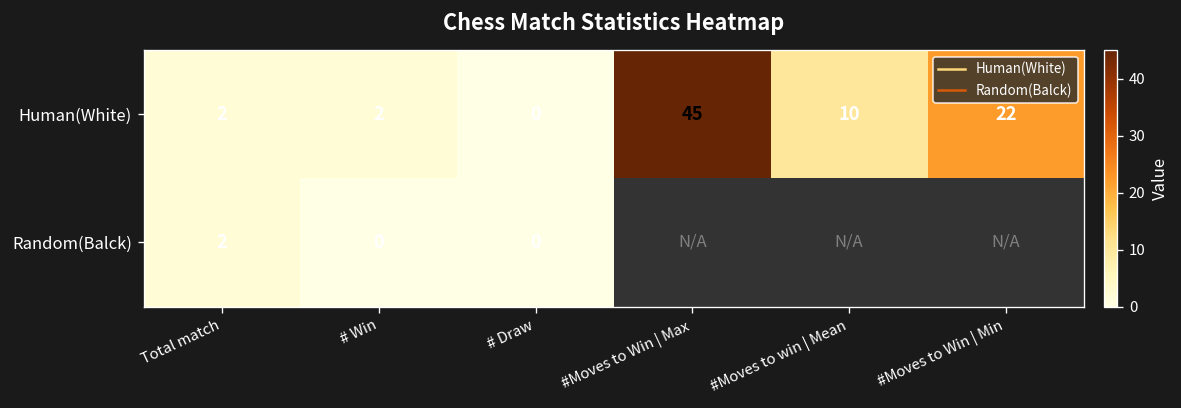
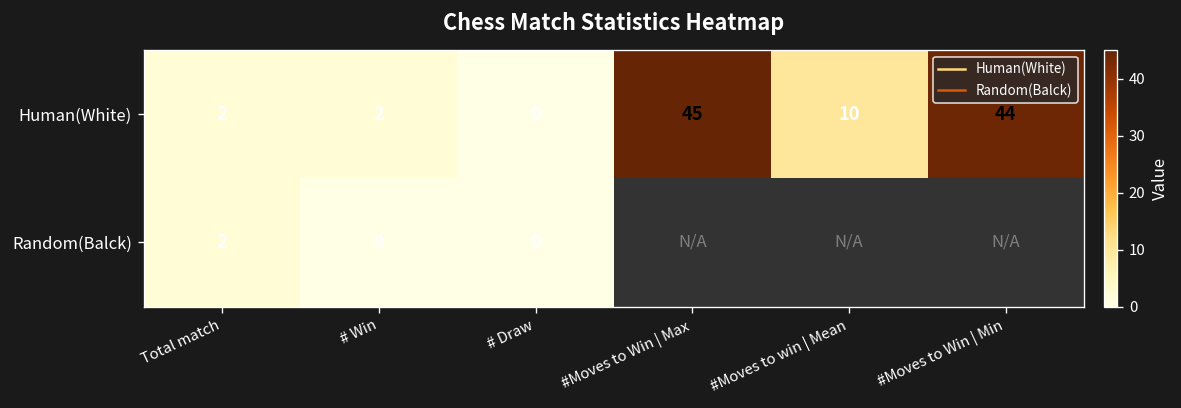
Human(White), #Moves to Win | Min: 22 -> 44
